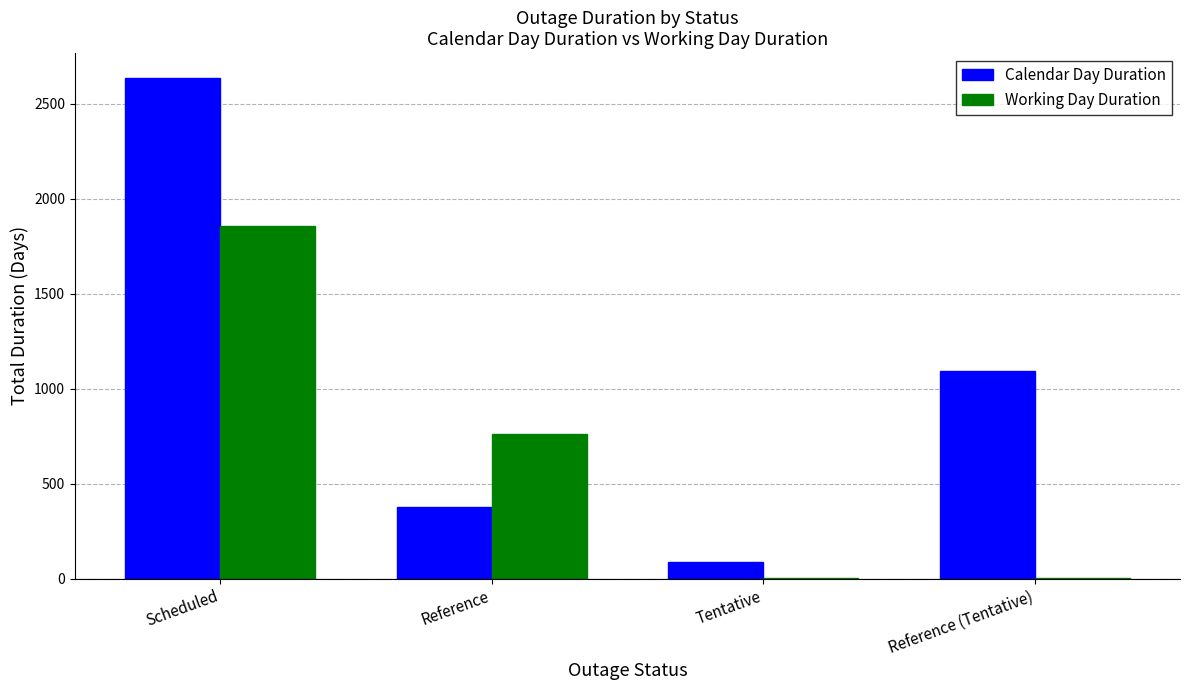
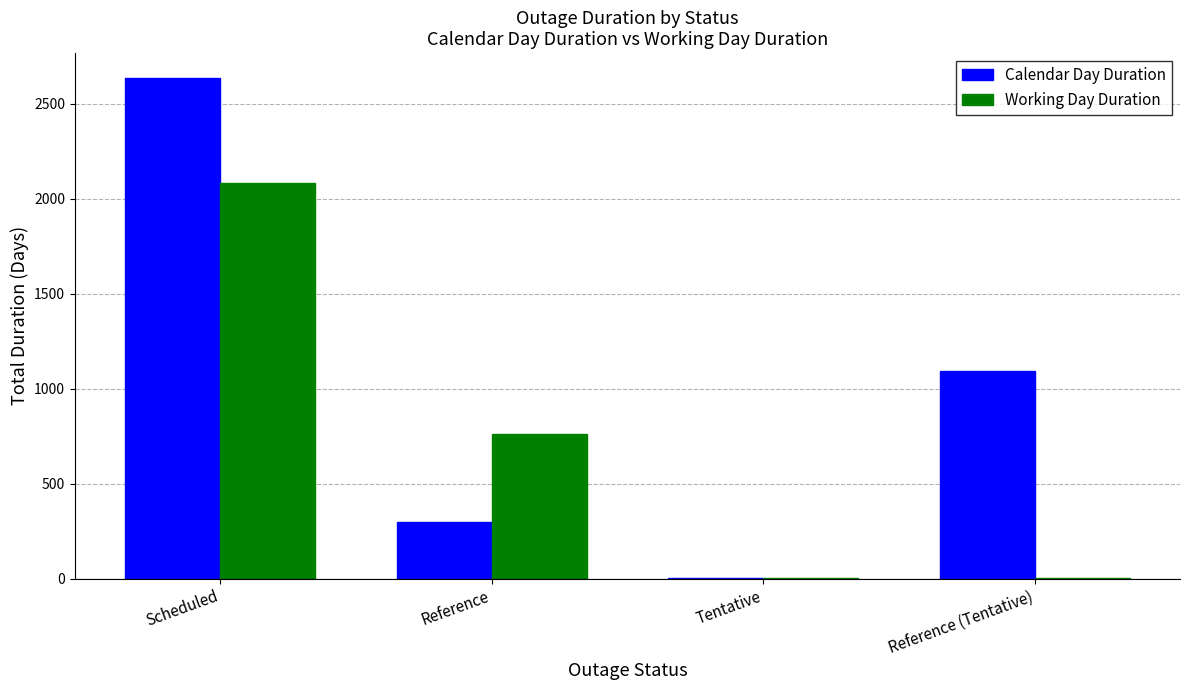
Working Day Duration, Scheduled: 1860 -> 2080
Calendar Day Duration, Reference: 380 -> 300
Calendar Day Duration, Tentative: 90 -> 0
